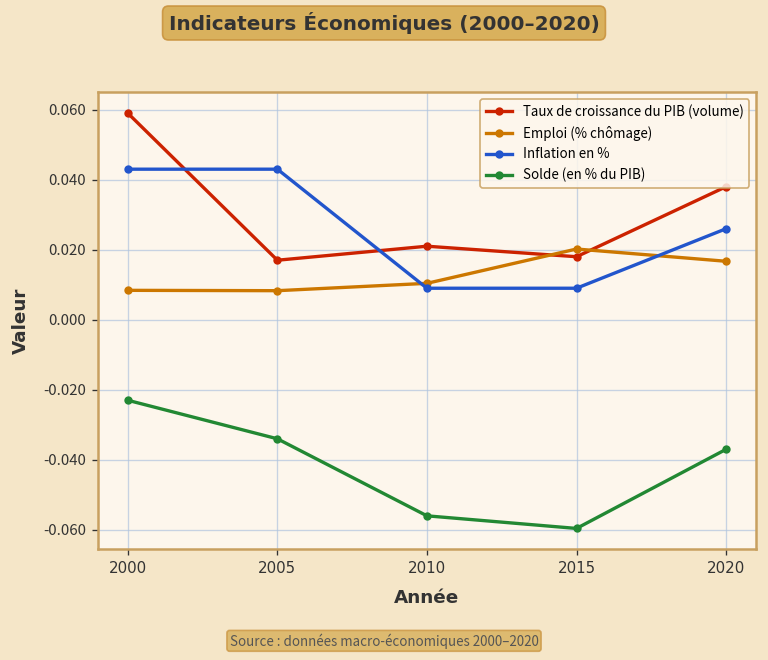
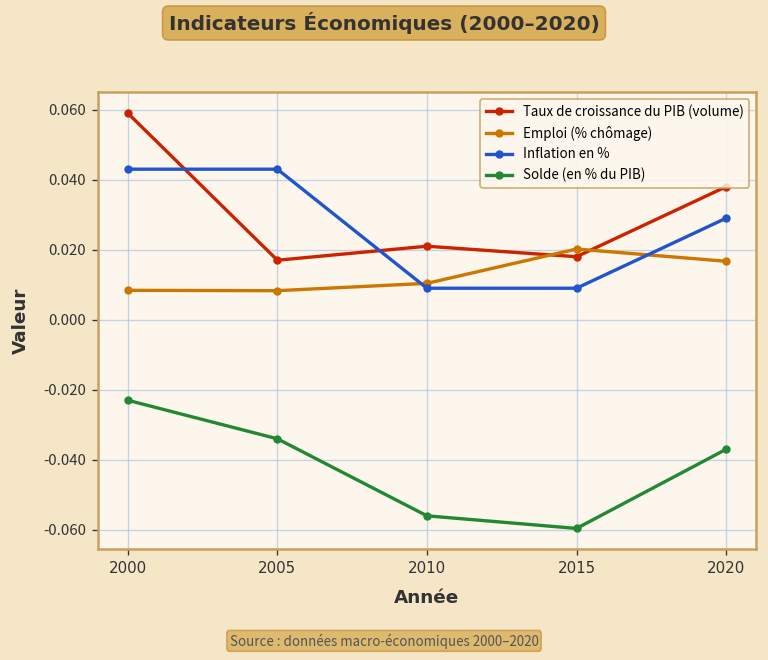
Inflation en %, 2020: 0.026 -> 0.029
